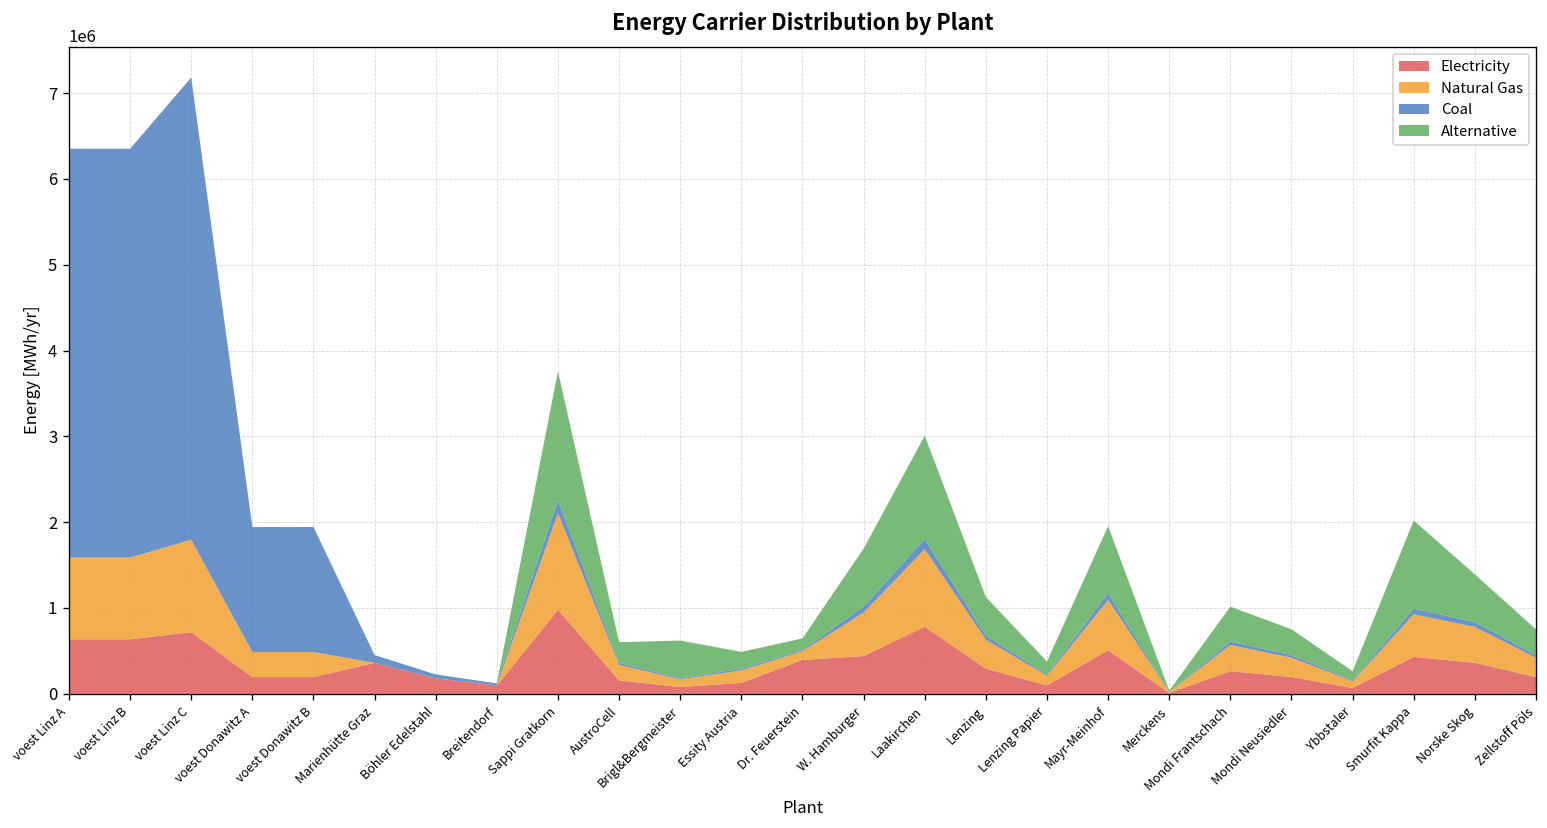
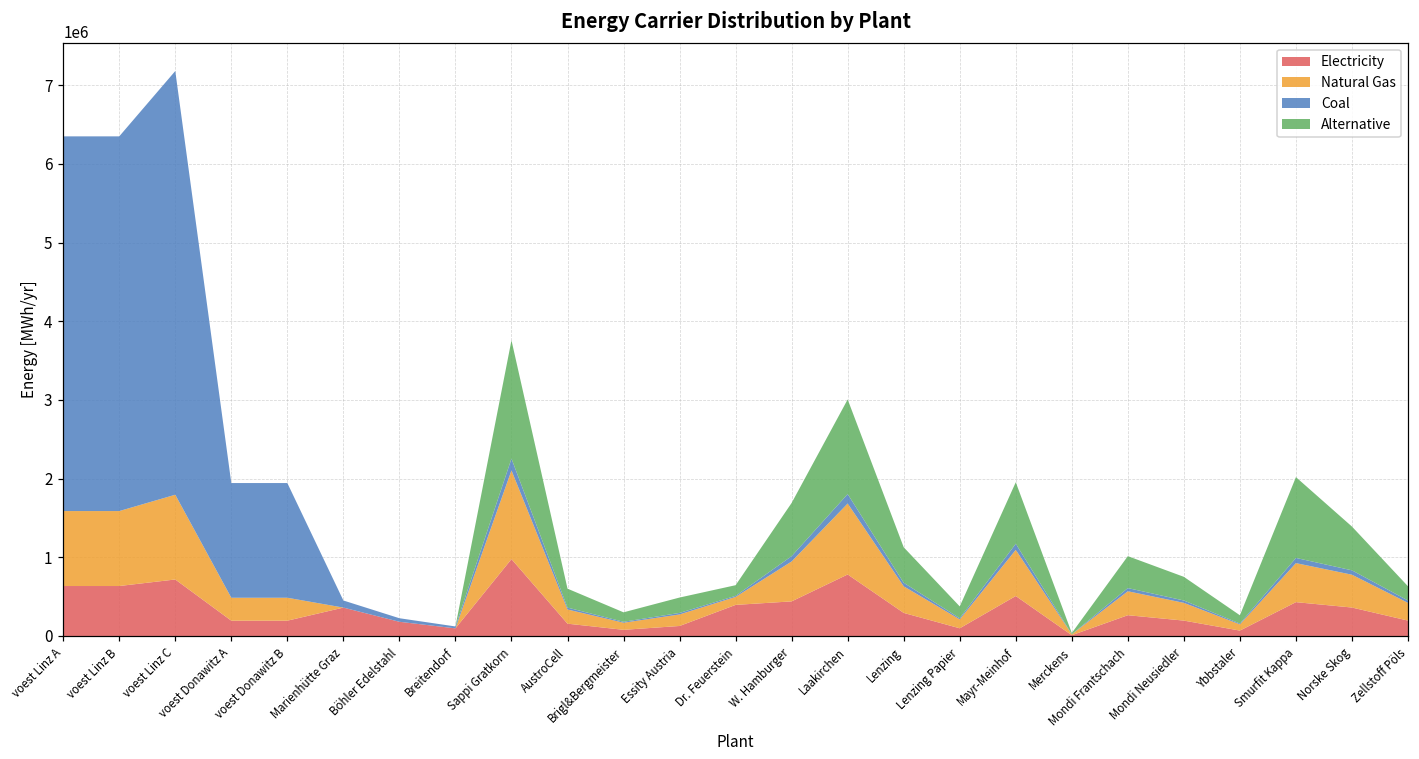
Alternative, Brigl&Bergmeister: 400000 -> 100000
Alternative, Zellstoff Pöls: 300000 -> 200000
